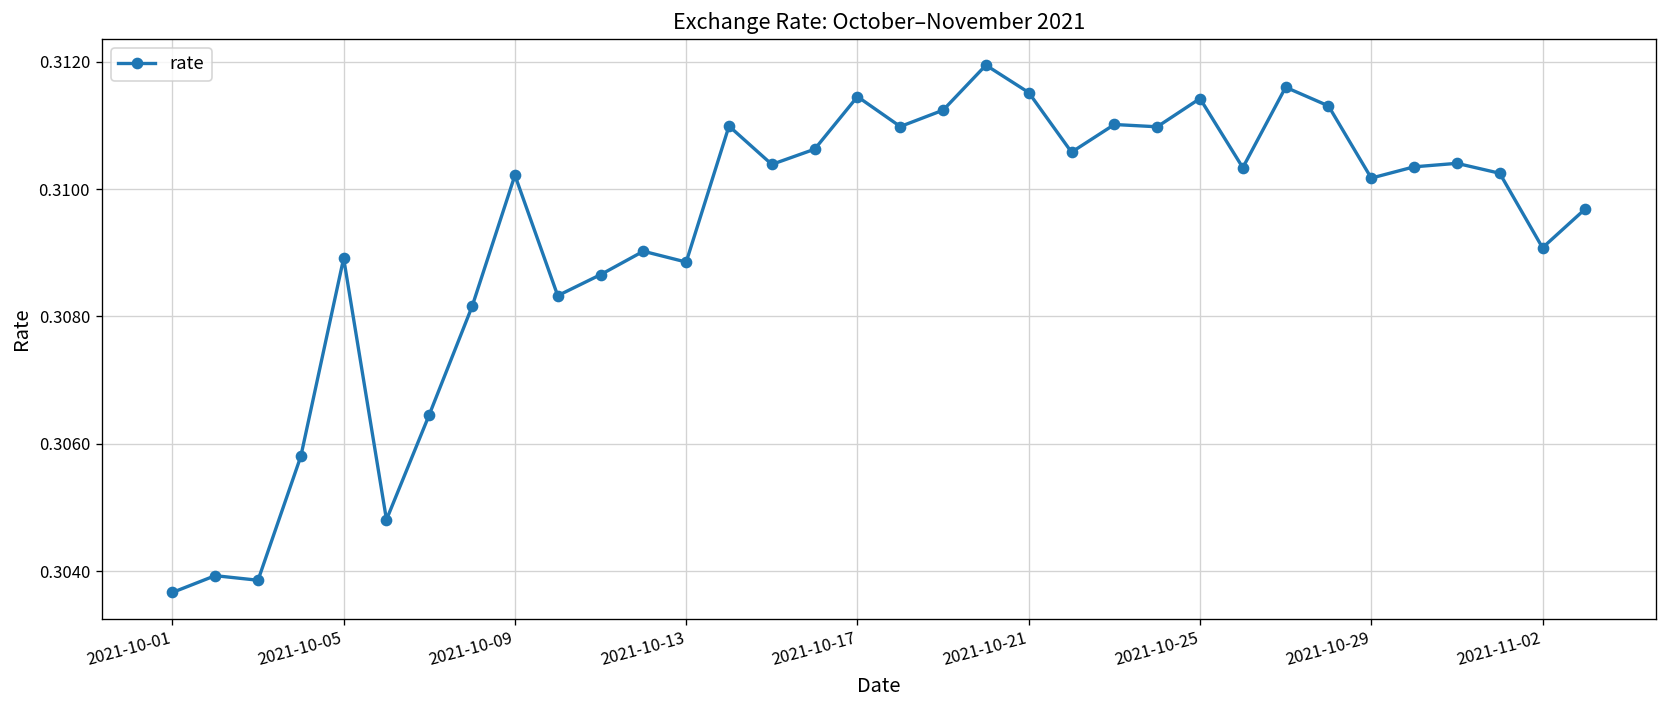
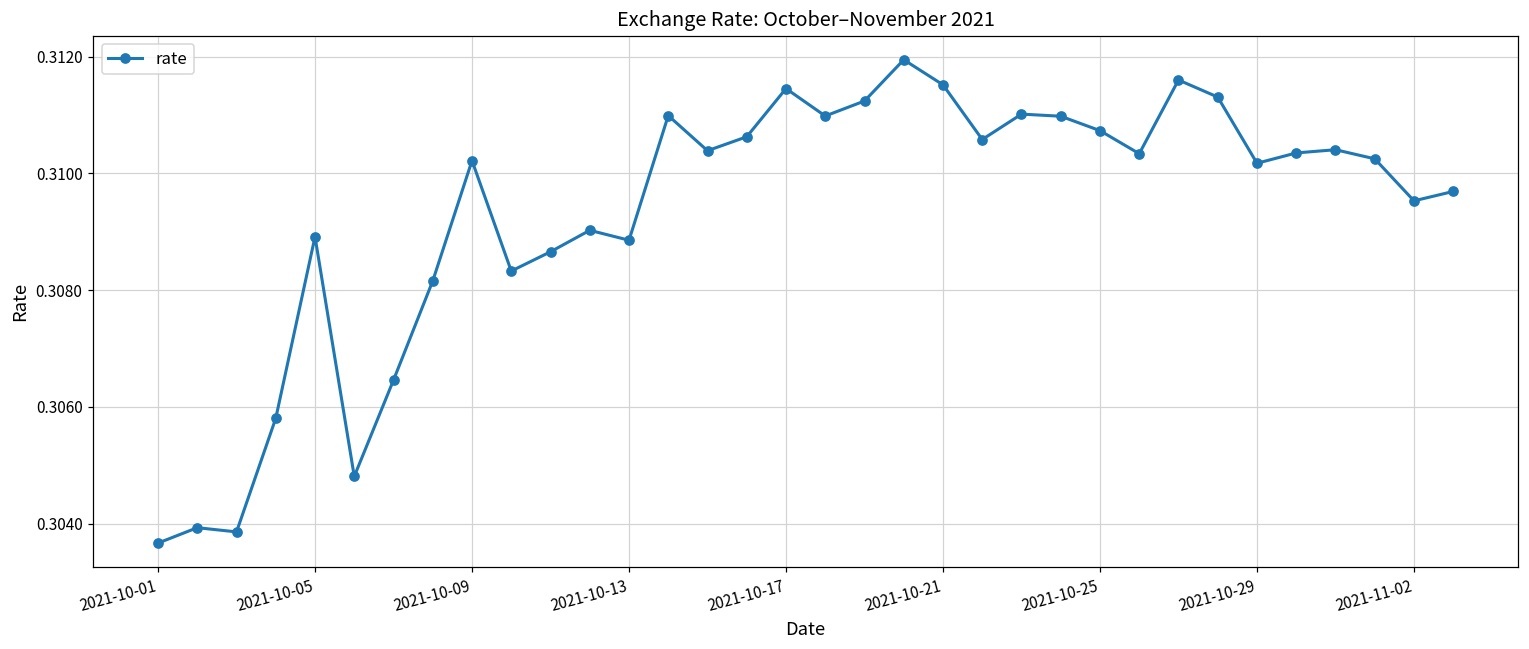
2021-10-25: 0.3114 -> 0.3107
2021-11-02: 0.3091 -> 0.3095
